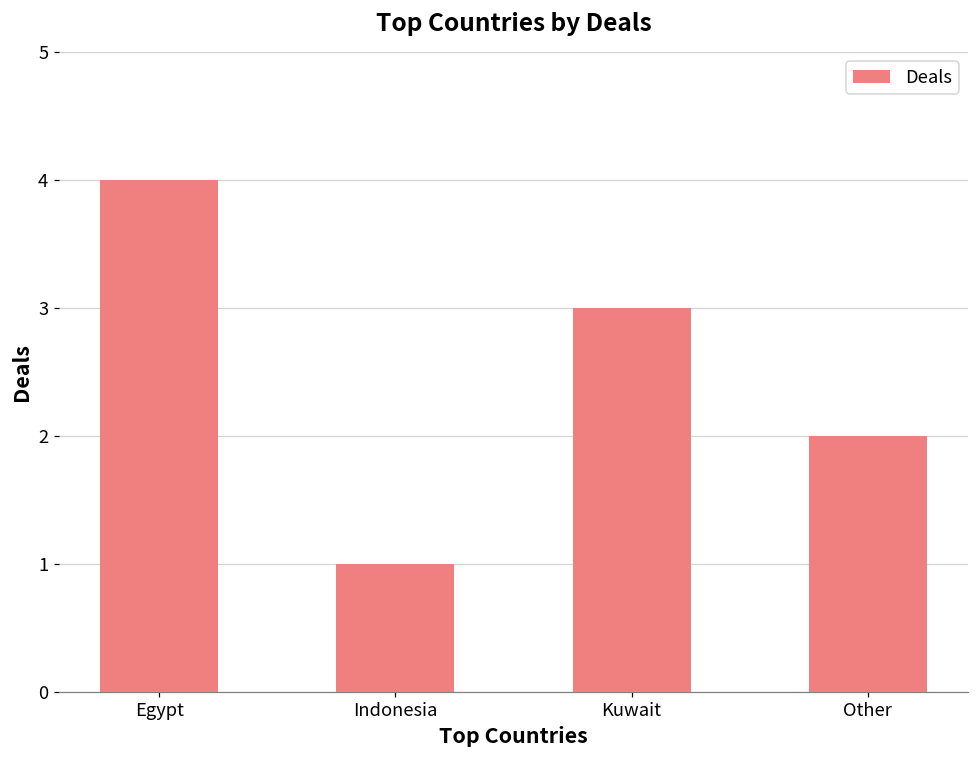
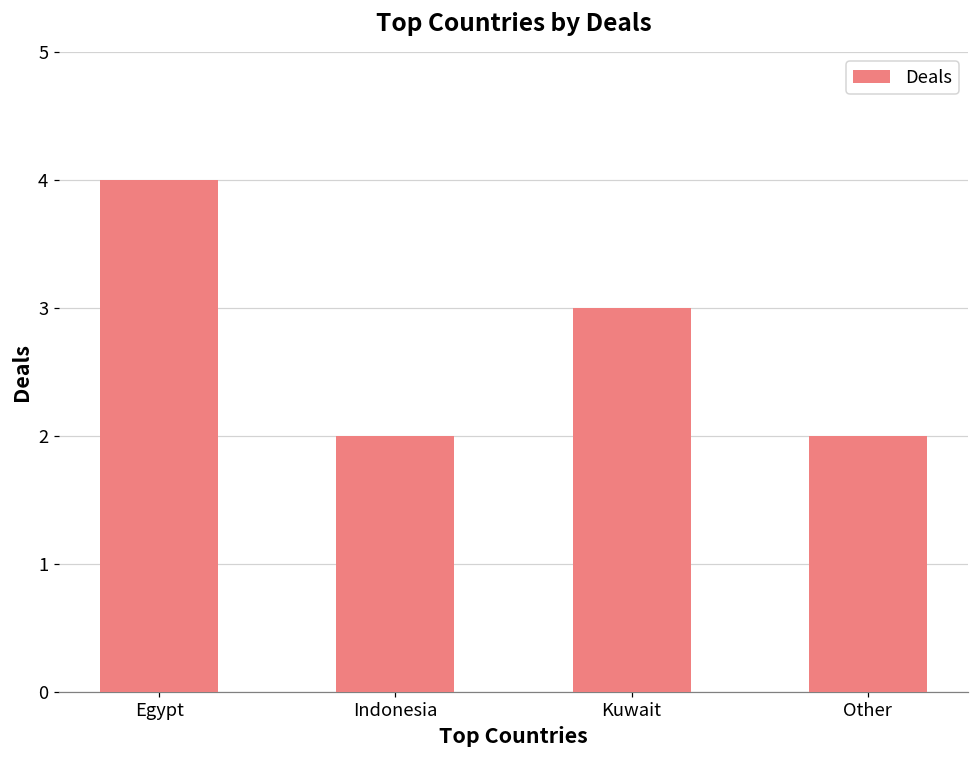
Indonesia: 1 -> 2
